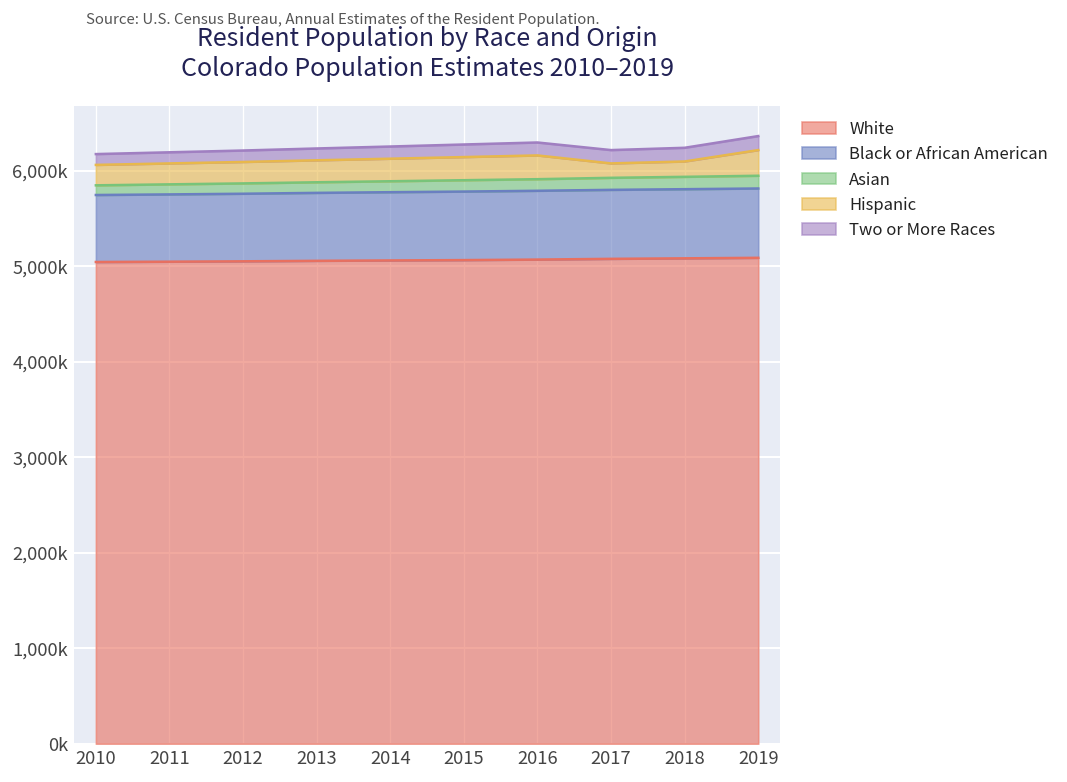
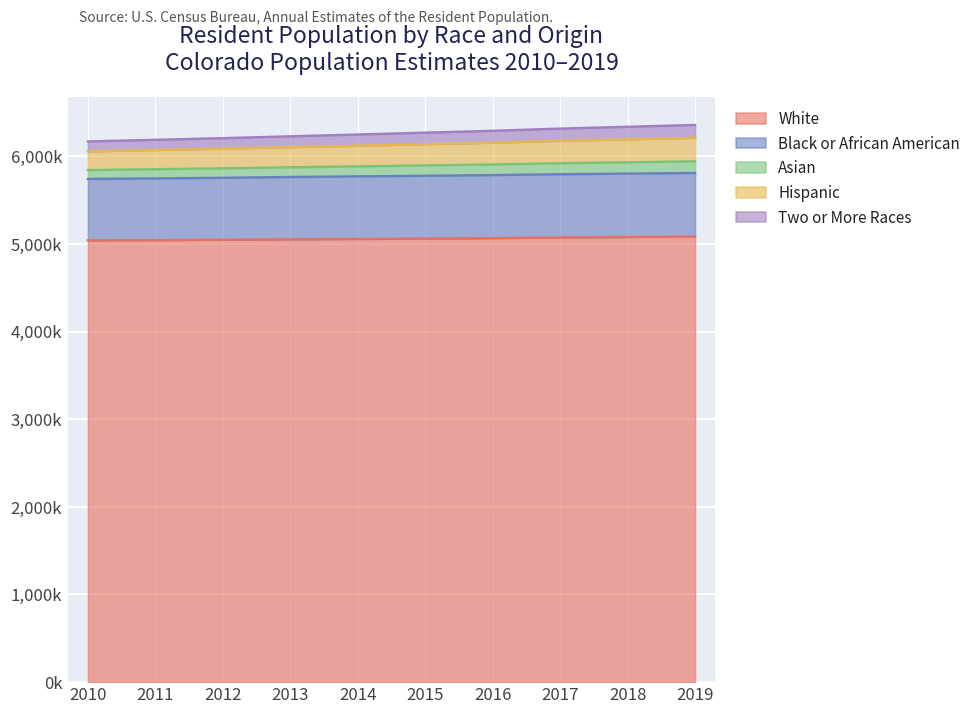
Hispanic, 2017: 200,000 -> 300,000
Hispanic, 2018: 200,000 -> 300,000
